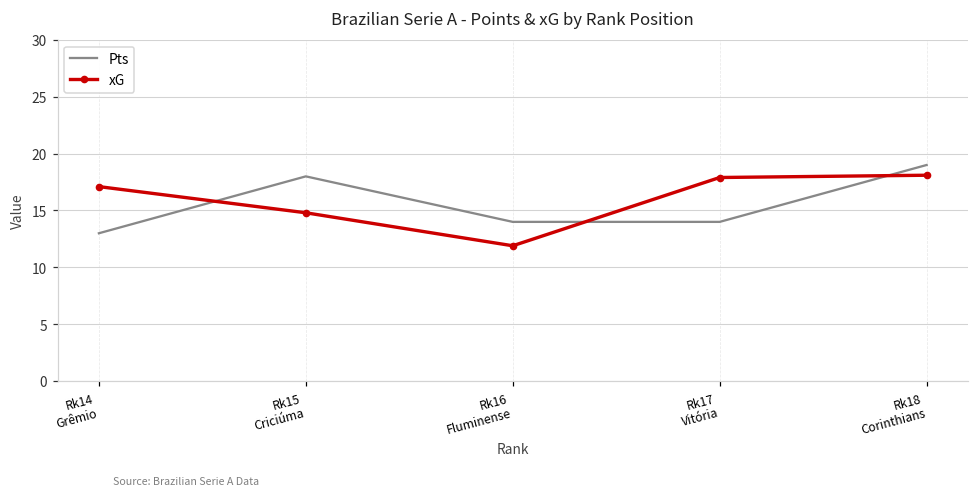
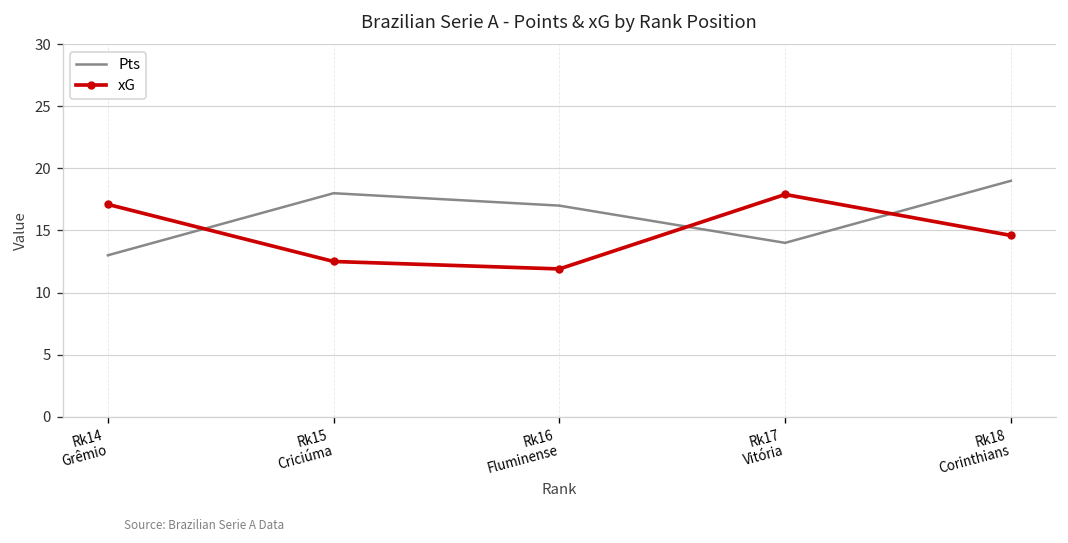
xG, Rk15 Criciúma: 14.8 -> 12.5
Pts, Rk16 Fluminense: 14 -> 17
xG, Rk18 Corinthians: 18.1 -> 14.6
